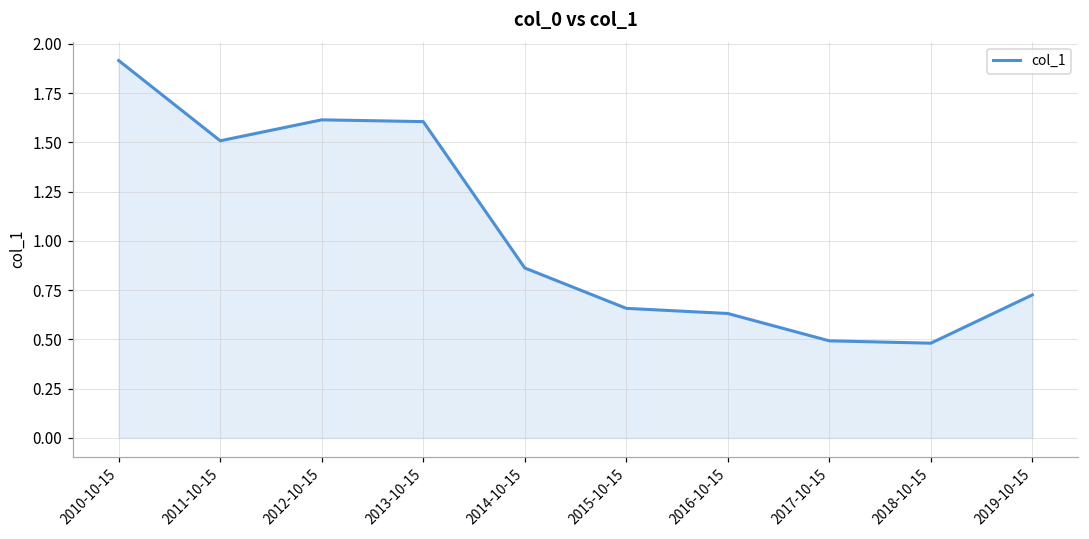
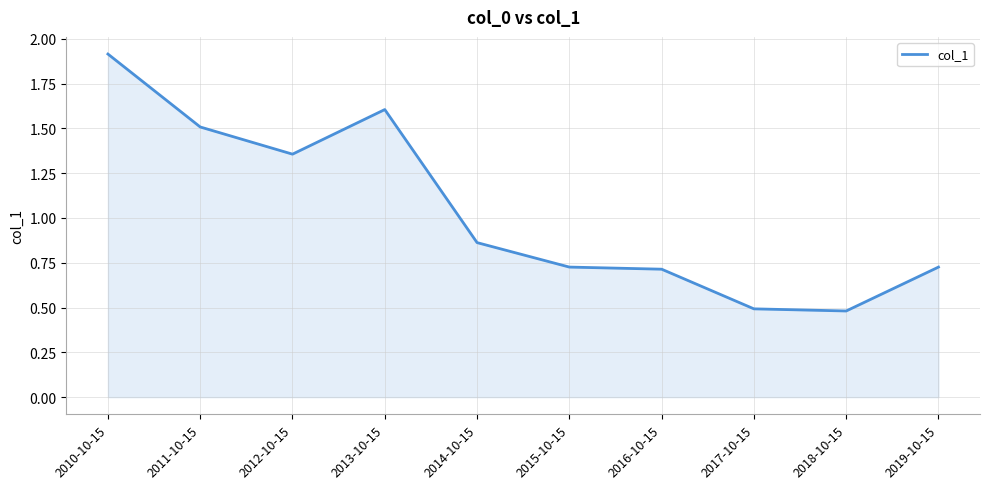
2012-10-15: 1.61 -> 1.36
2015-10-15: 0.66 -> 0.73
2016-10-15: 0.63 -> 0.71
